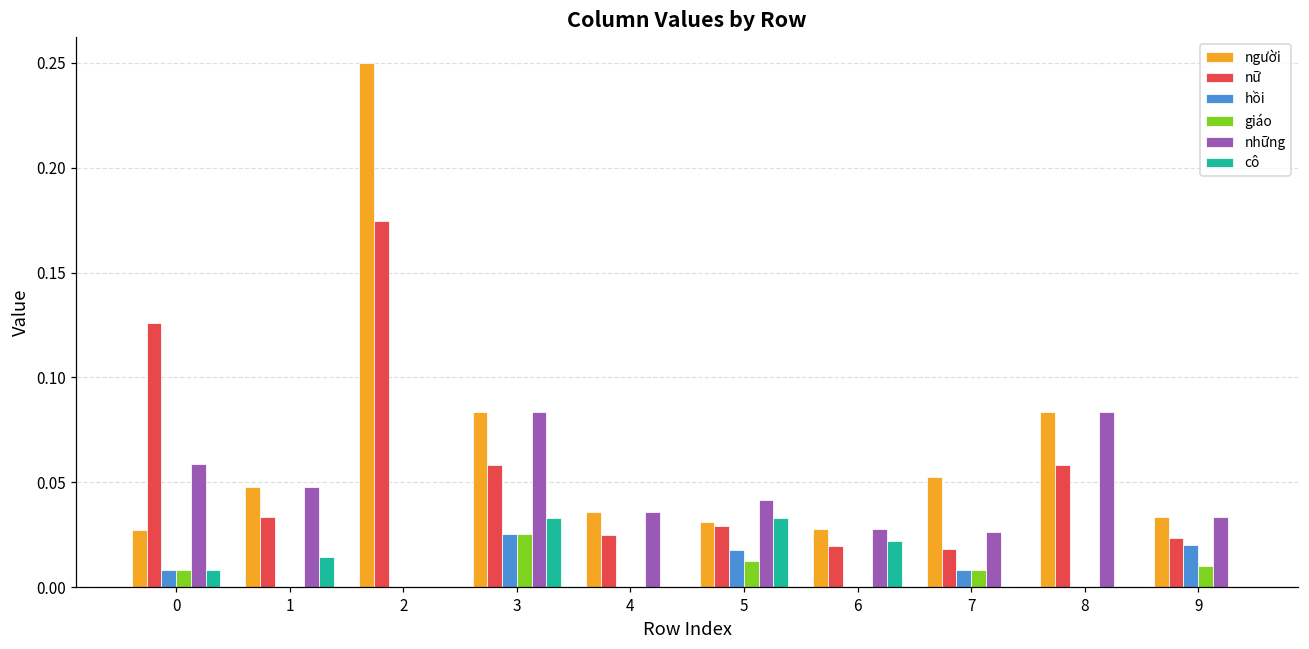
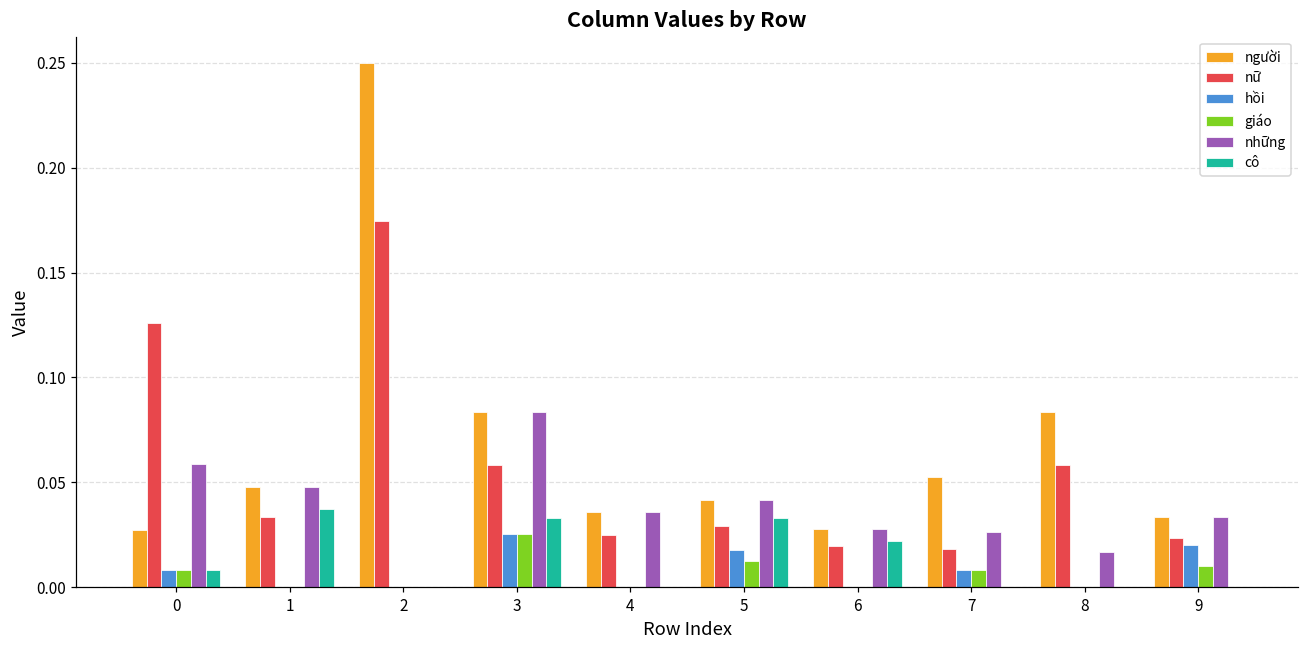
cô, 1: 0.014 -> 0.037
người, 5: 0.031 -> 0.042
những, 8: 0.083 -> 0.017
